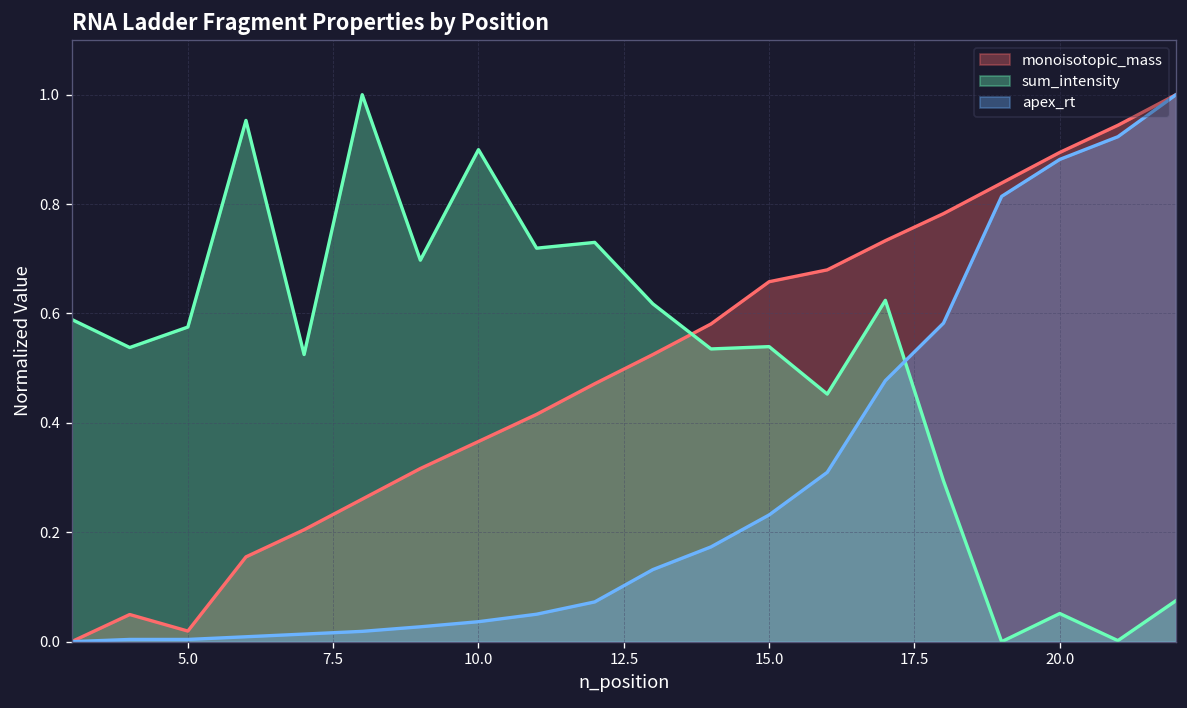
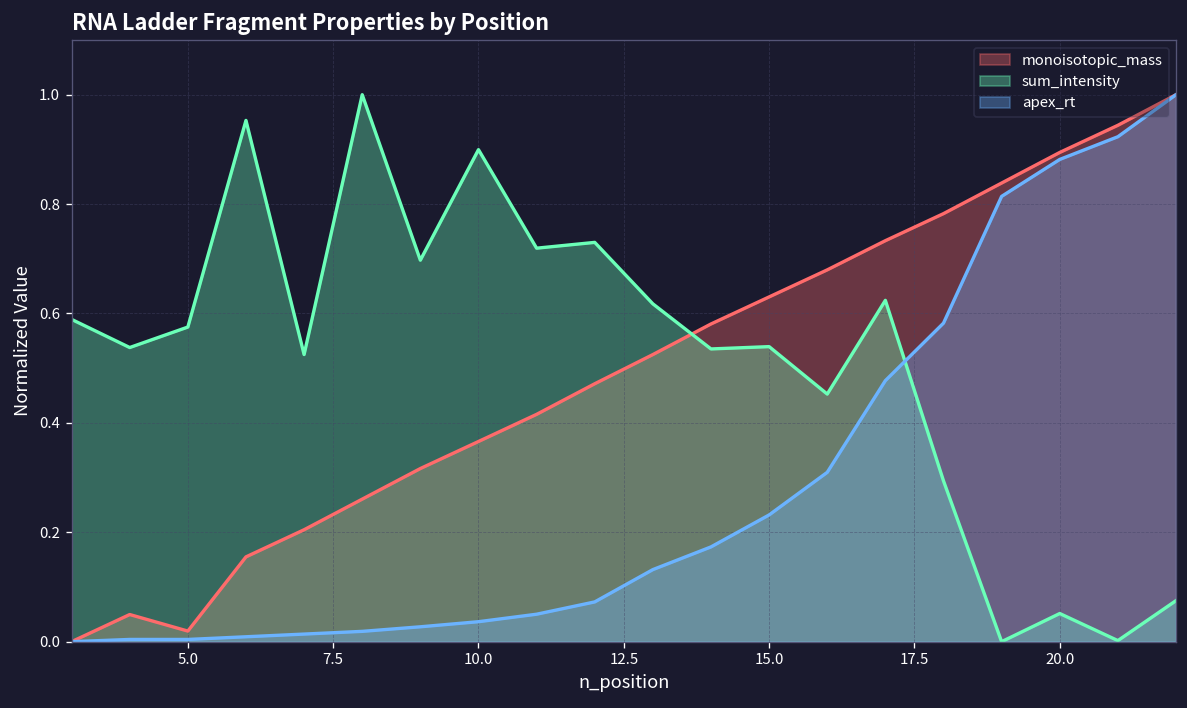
monoisotopic_mass, 15.0: 0.66 -> 0.63
